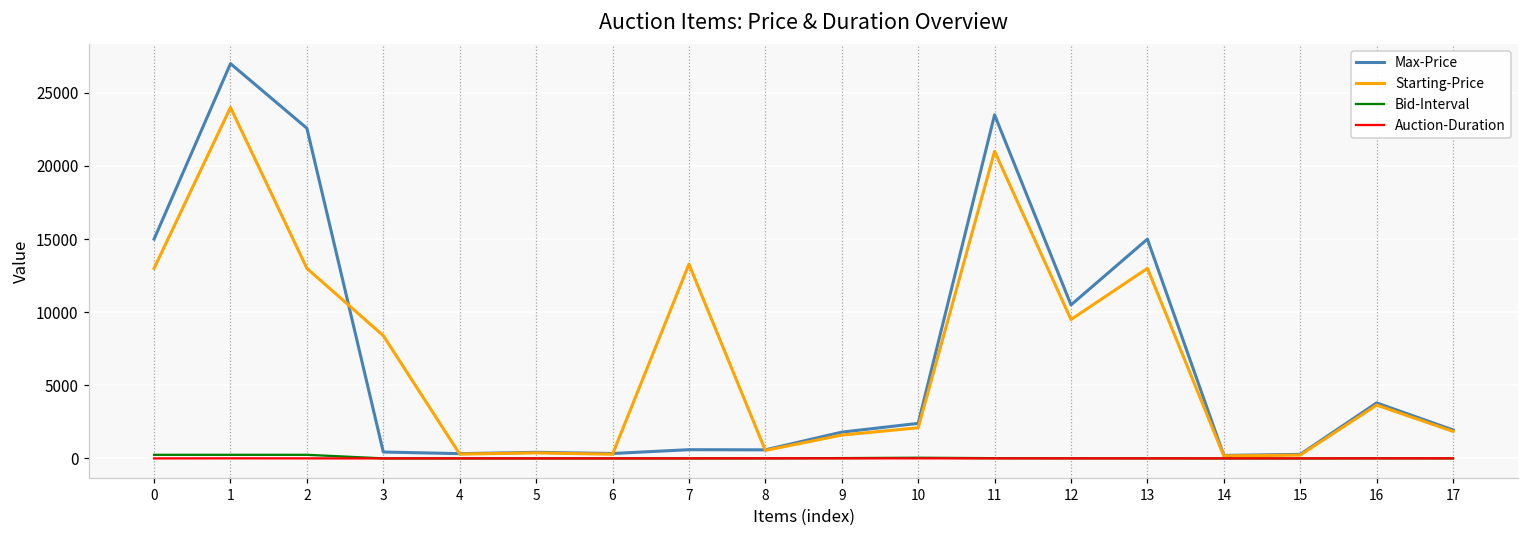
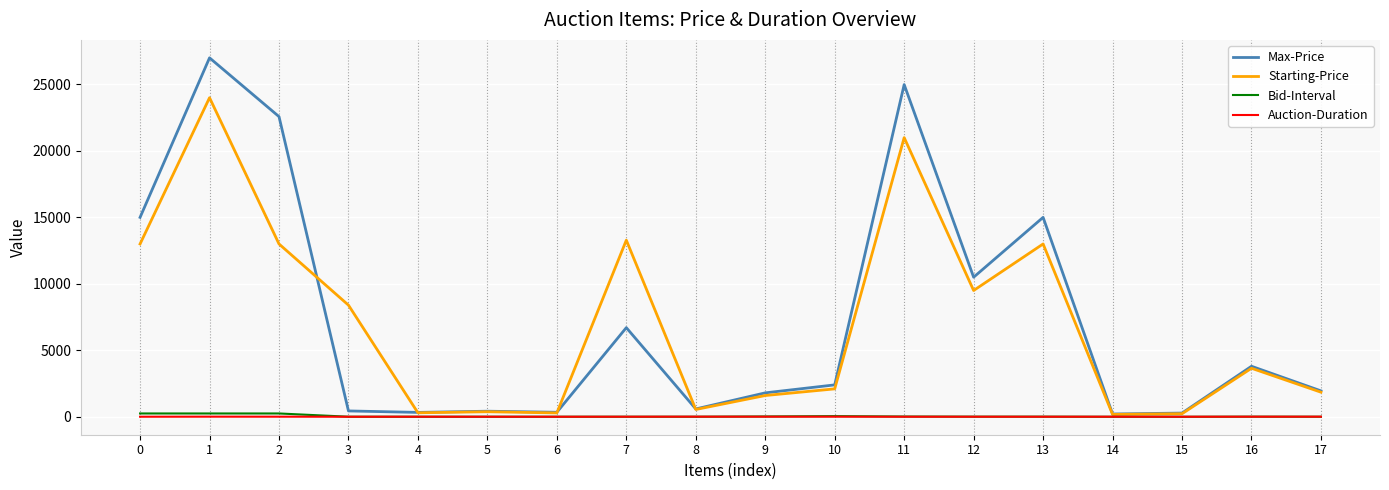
Max-Price, 7: 600 -> 6700
Max-Price, 11: 23500 -> 25000
